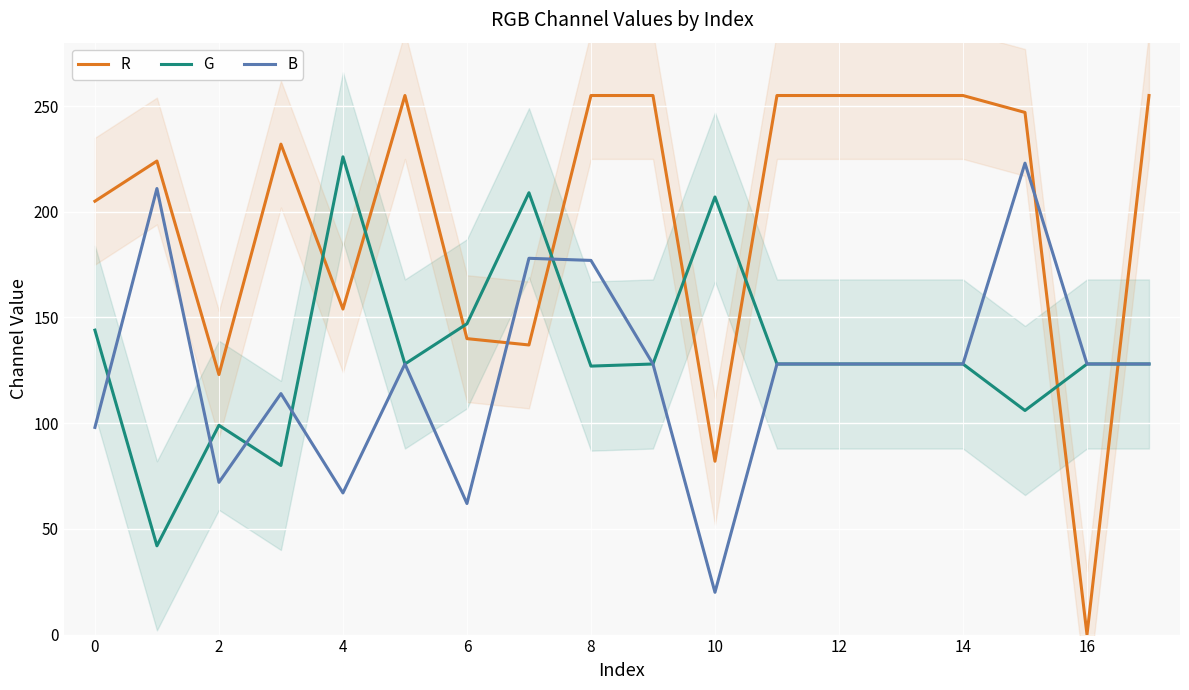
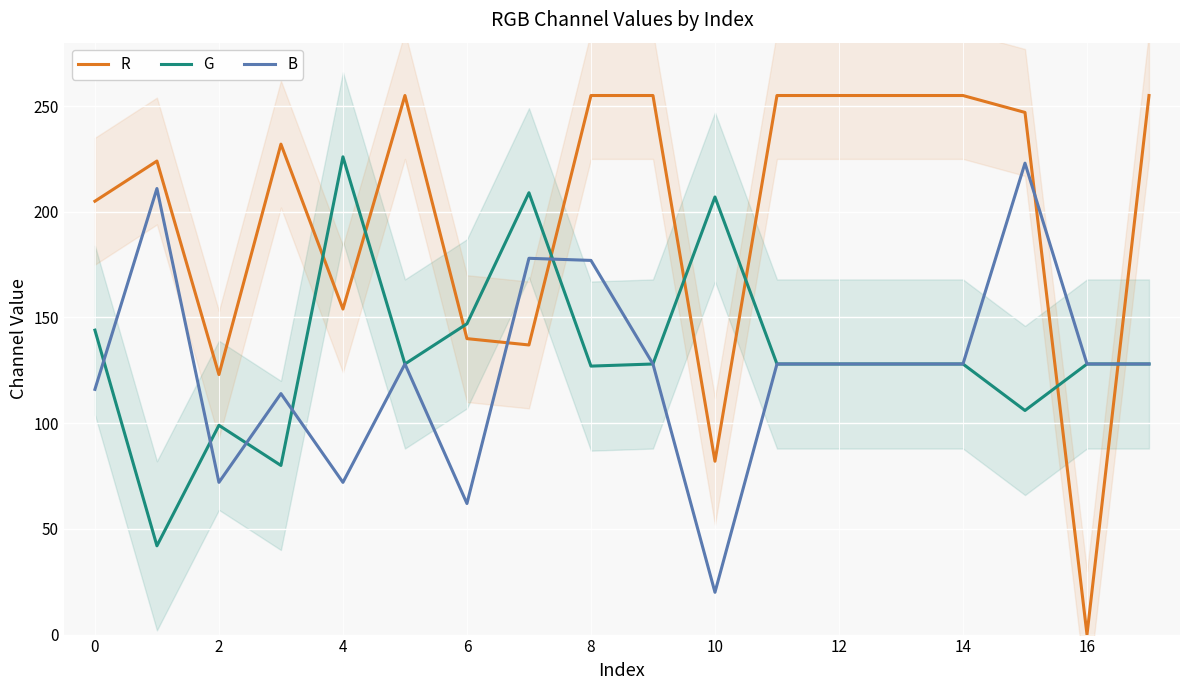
B, 0: 98 -> 116
B, 4: 67 -> 72
